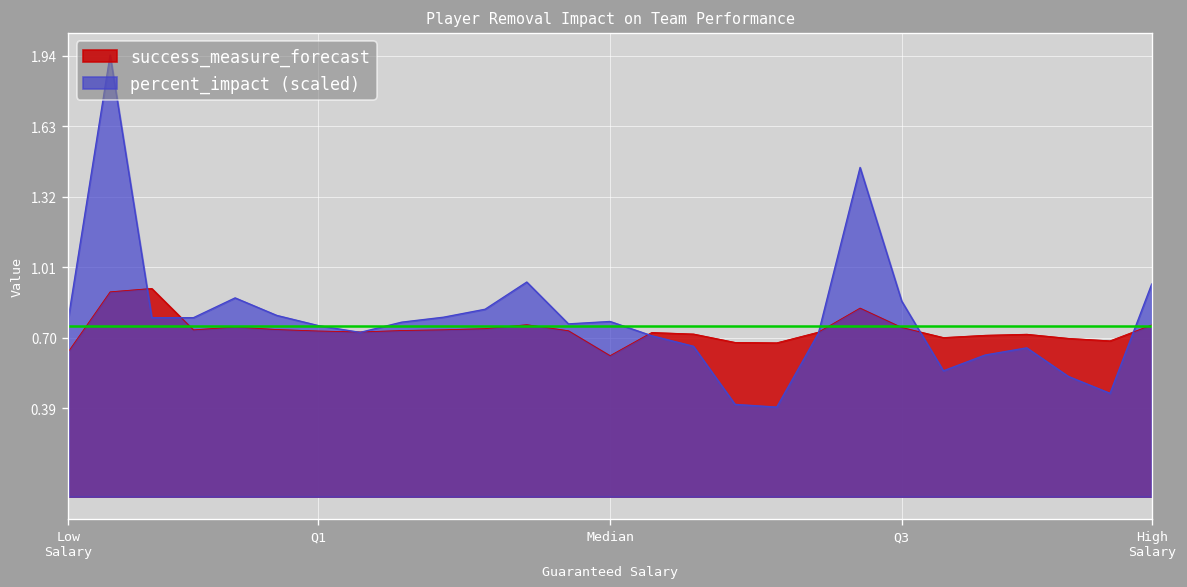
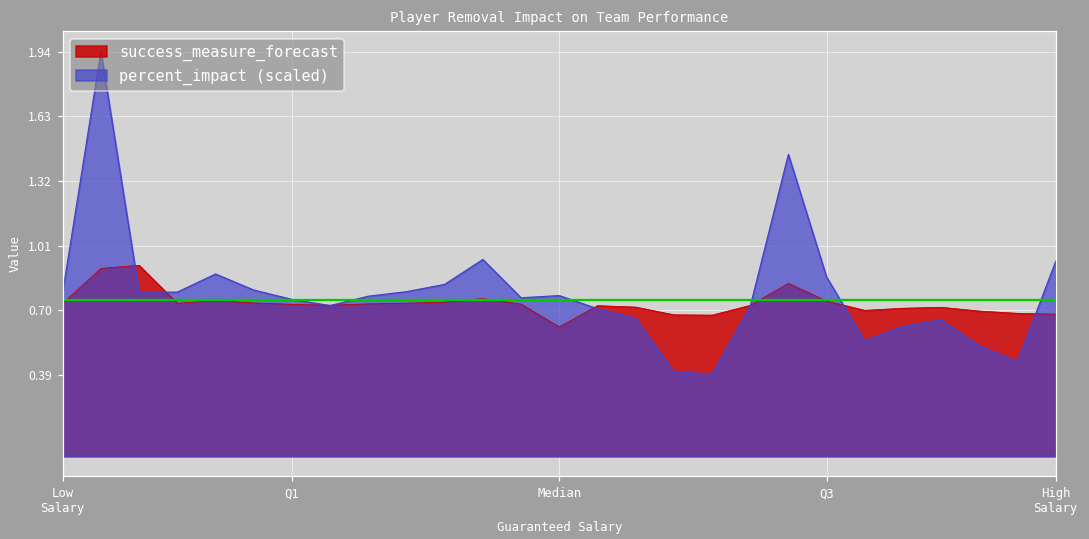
success_measure_forecast, Low Salary: 0.64 -> 0.73
success_measure_forecast, High Salary: 0.76 -> 0.68
